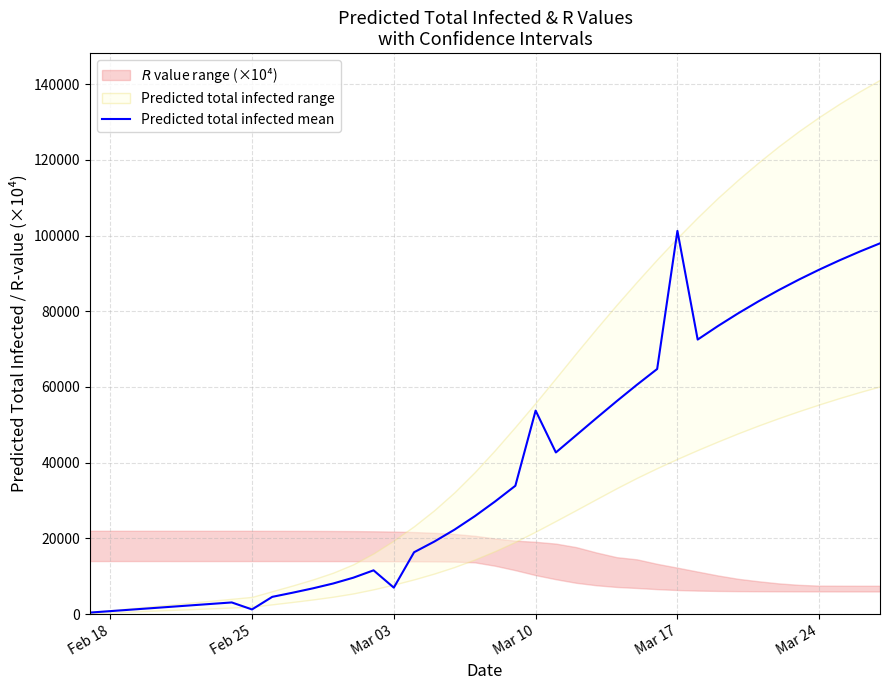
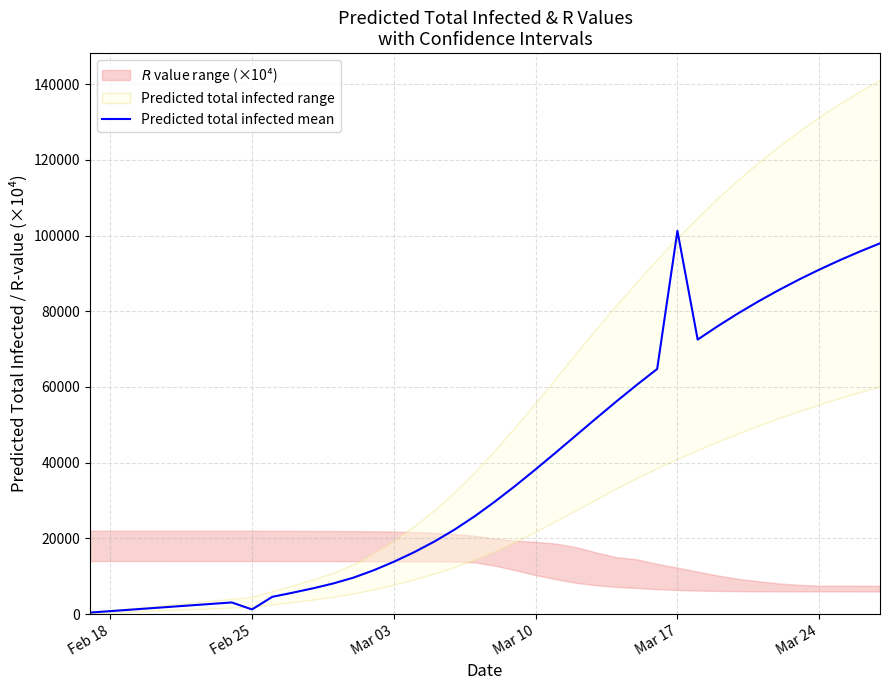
Predicted total infected mean, Mar 03: 7000 -> 14000
Predicted total infected mean, Mar 10: 54000 -> 38000
